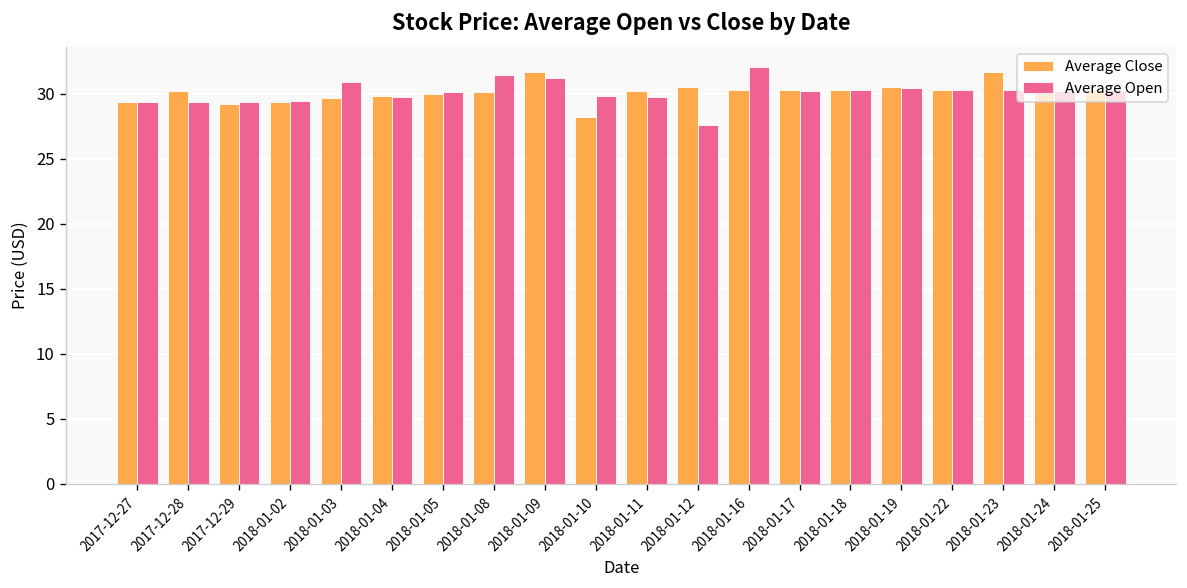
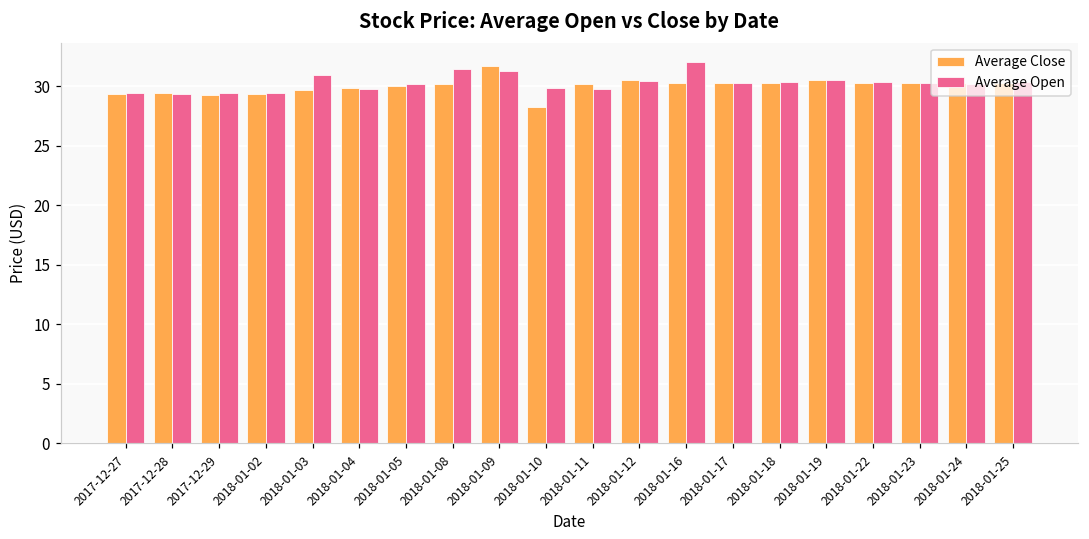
Average Close, 2017-12-28: 30.2 -> 29.4
Average Open, 2018-01-12: 27.6 -> 30.4
Average Close, 2018-01-23: 31.7 -> 30.3
